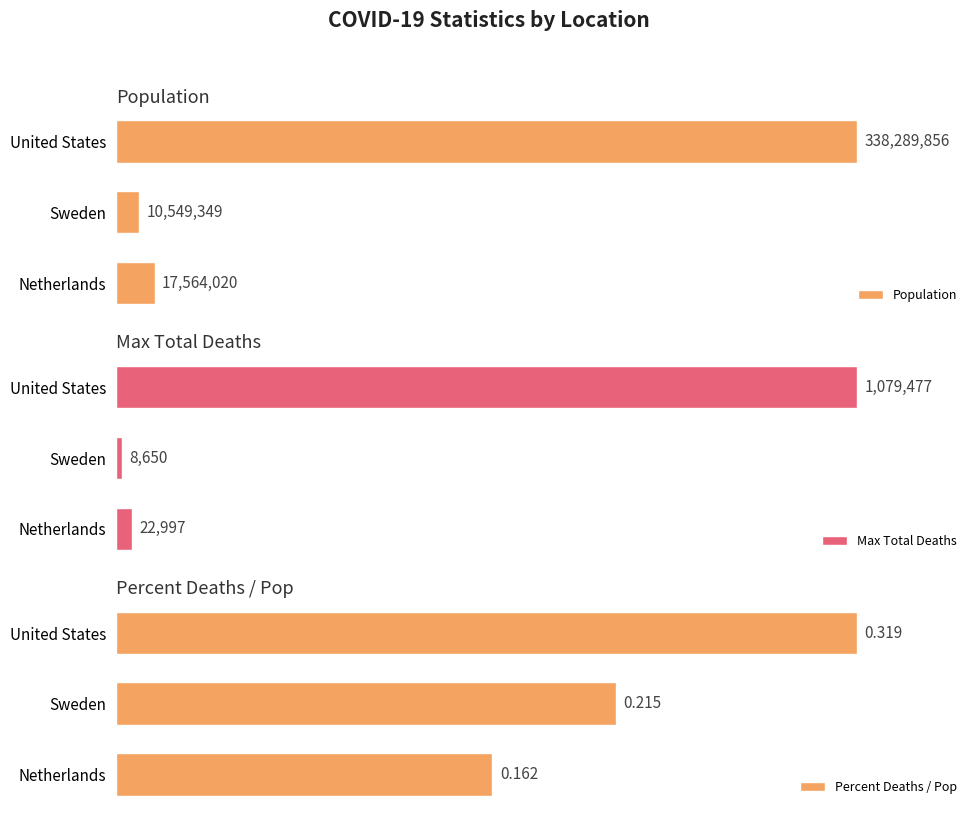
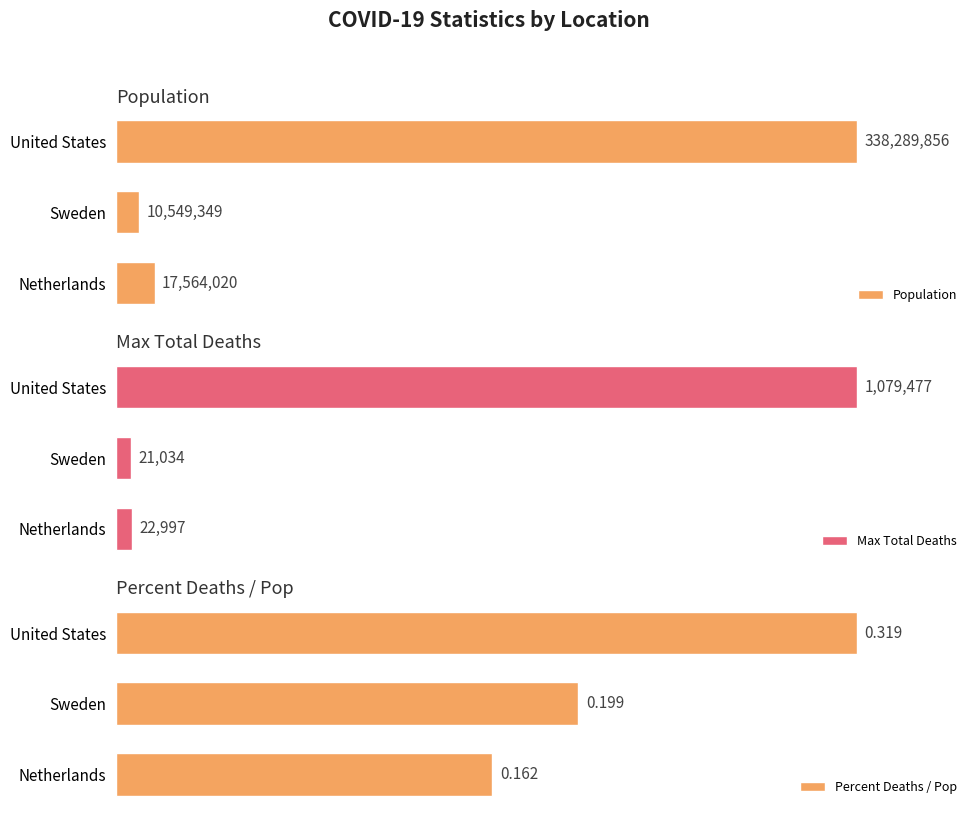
Max Total Deaths, Sweden: 8,650 -> 21,034
Percent Deaths / Pop, Sweden: 0.215 -> 0.199
